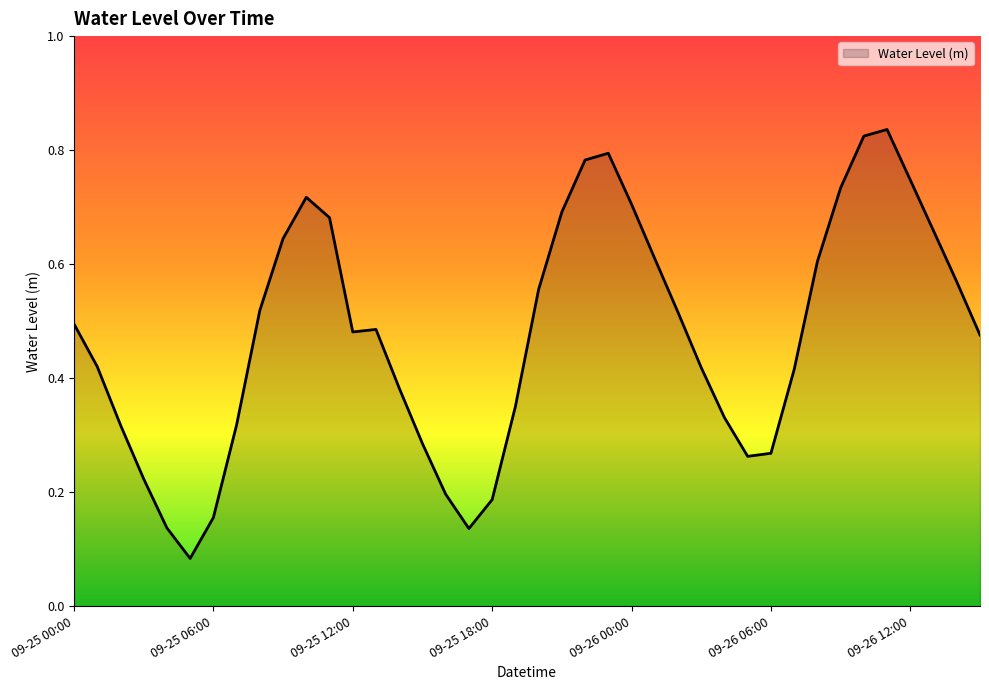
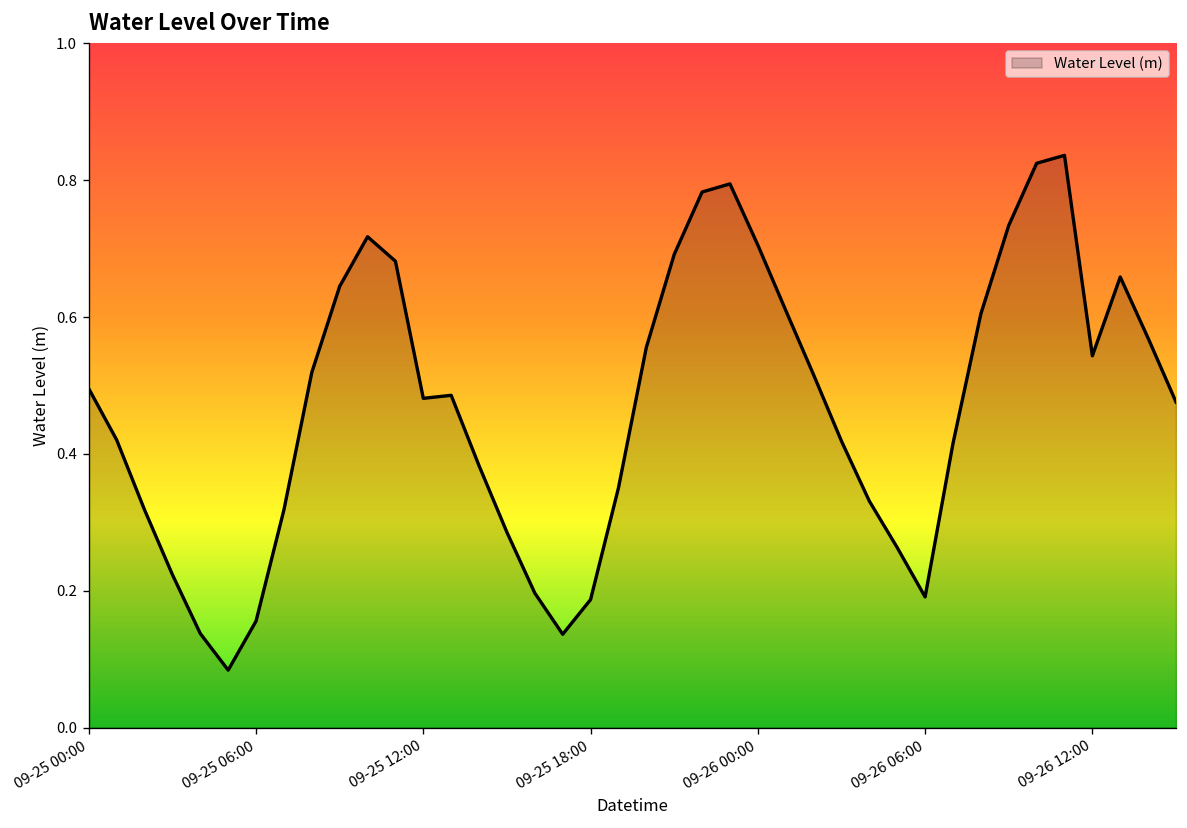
09-26 06:00: 0.27 -> 0.19
09-26 12:00: 0.75 -> 0.54
